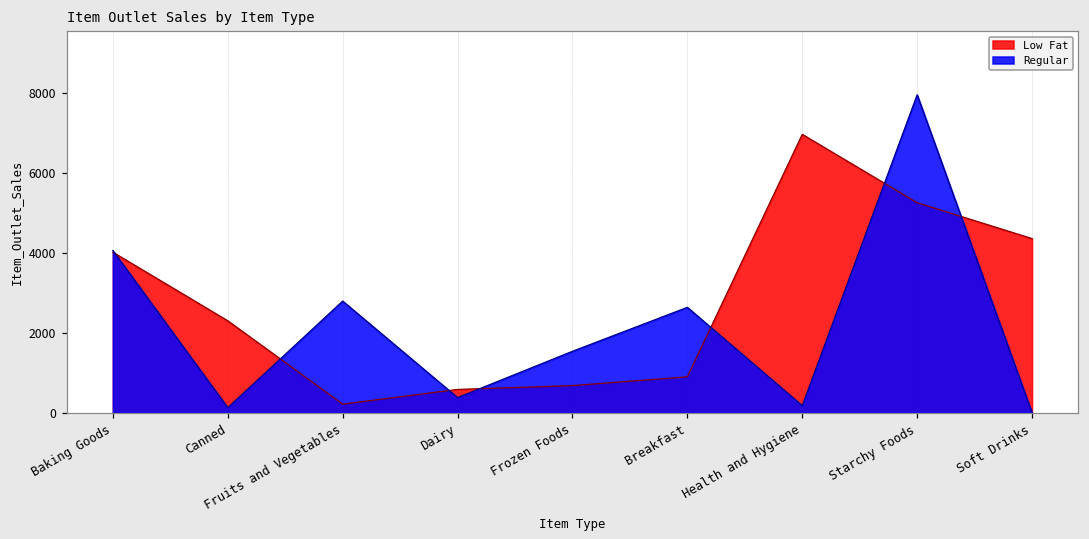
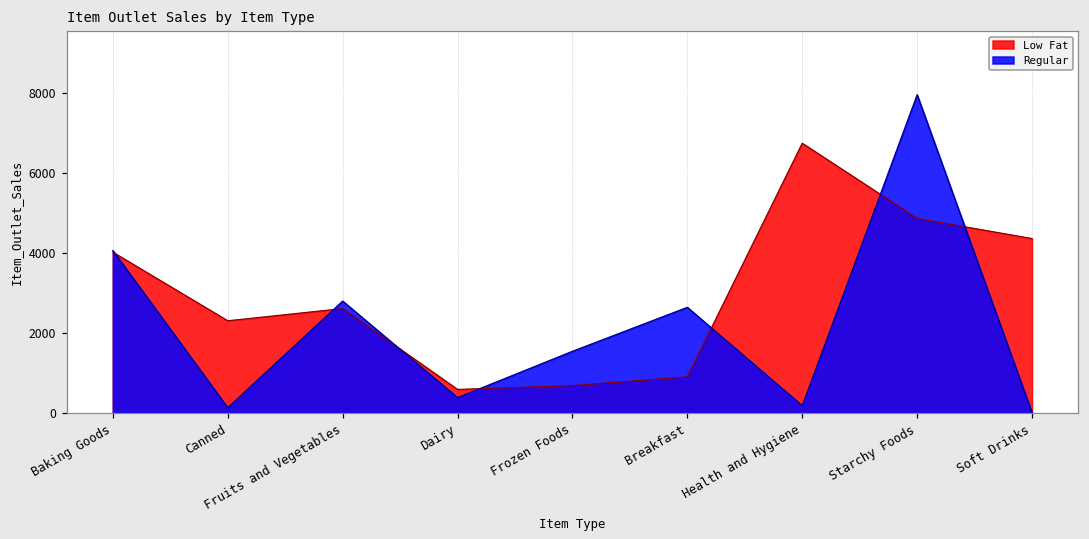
Low Fat, Fruits and Vegetables: 200 -> 2600
Low Fat, Health and Hygiene: 7000 -> 6800
Low Fat, Starchy Foods: 5300 -> 4900
